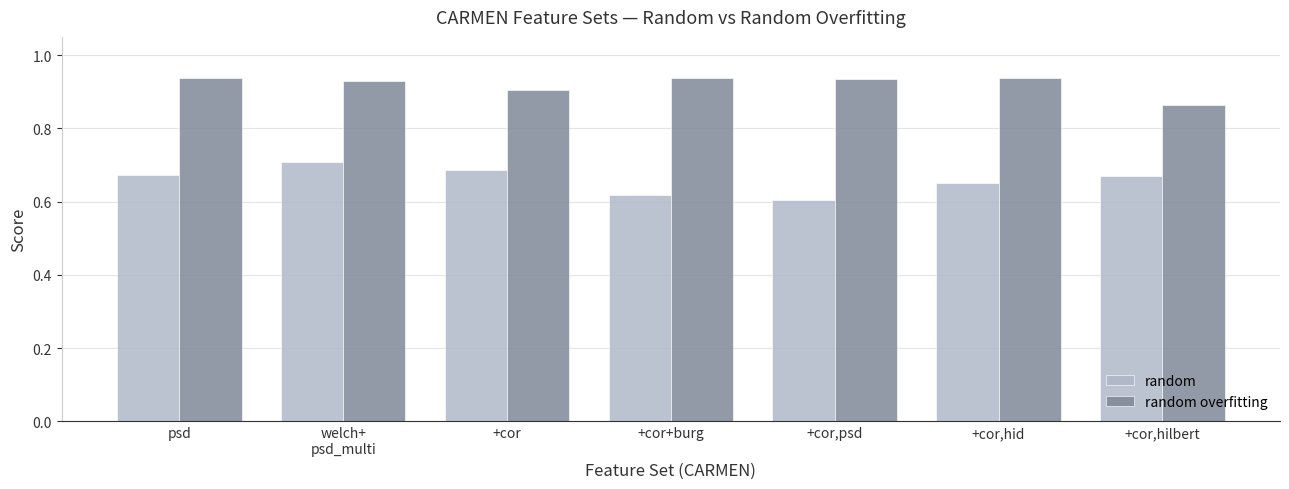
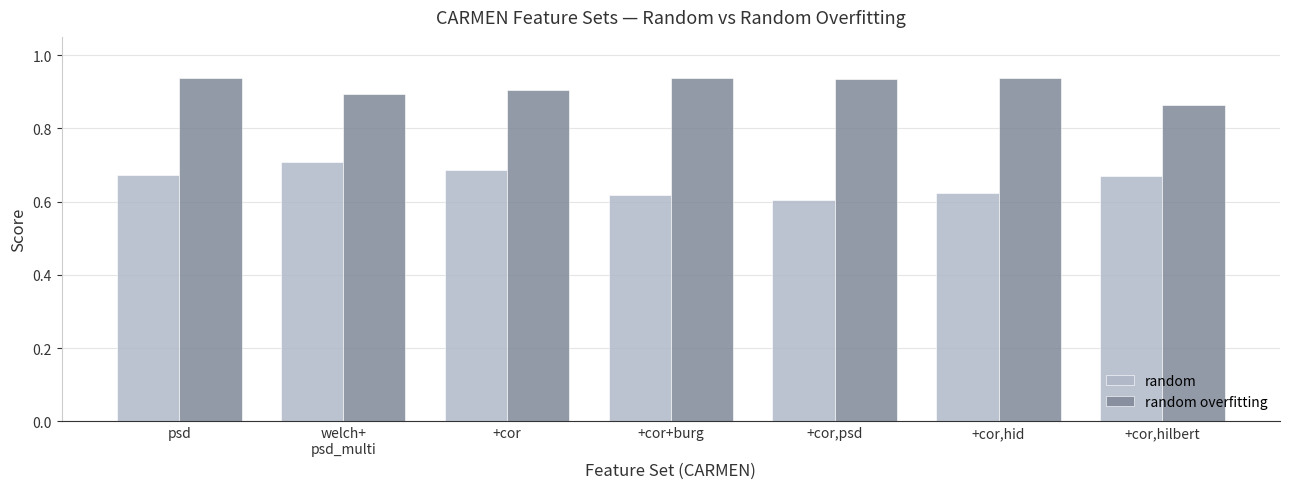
random overfitting, welch+ psd_multi: 0.93 -> 0.89
random, +cor,hid: 0.65 -> 0.62
